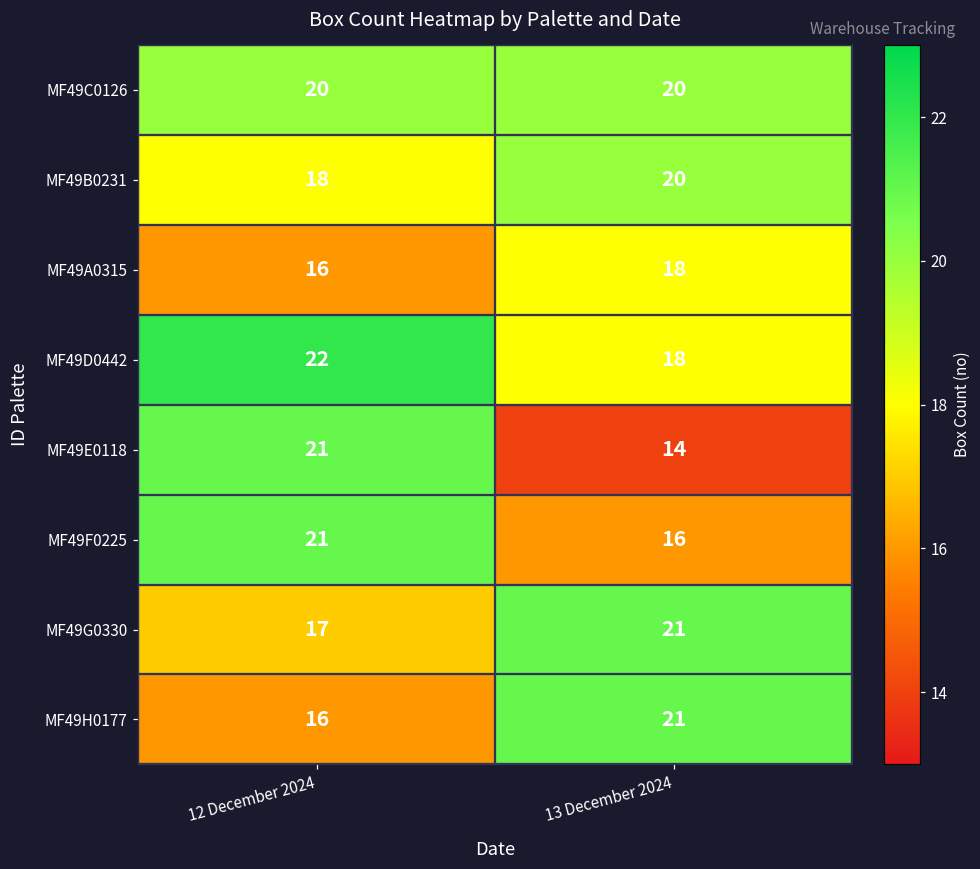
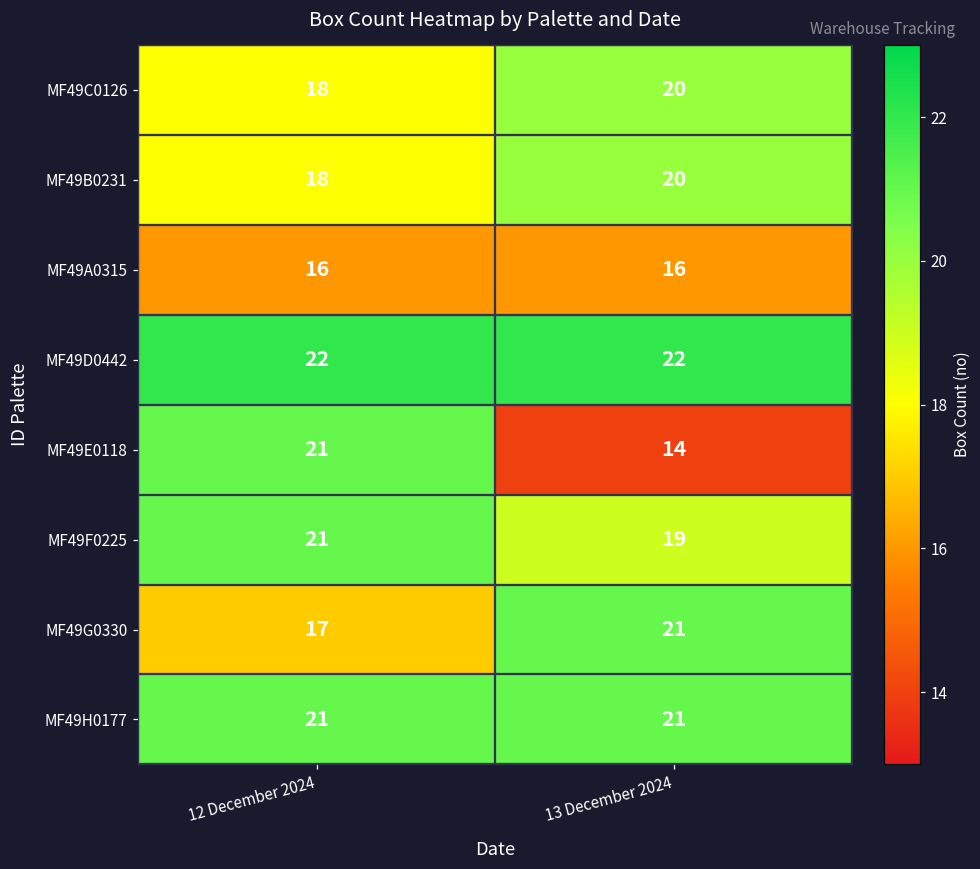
MF49C0126, 12 December 2024: 20 -> 18
MF49A0315, 13 December 2024: 18 -> 16
MF49D0442, 13 December 2024: 18 -> 22
MF49F0225, 13 December 2024: 16 -> 19
MF49H0177, 12 December 2024: 16 -> 21
